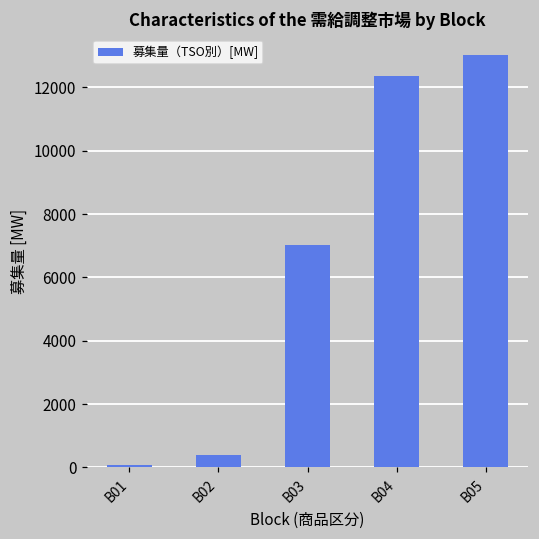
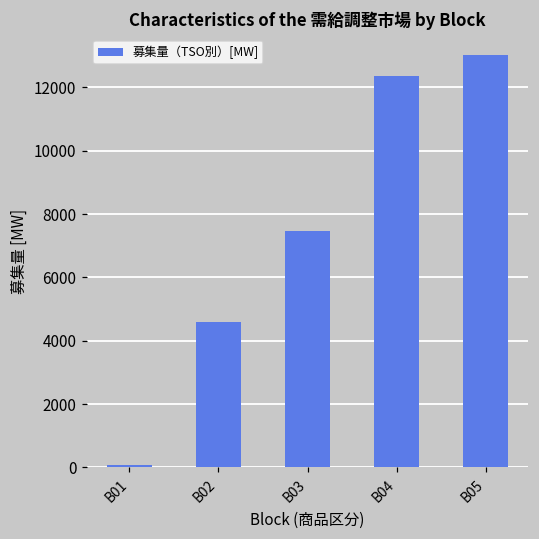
B02: 400 -> 4600
B03: 7000 -> 7500
